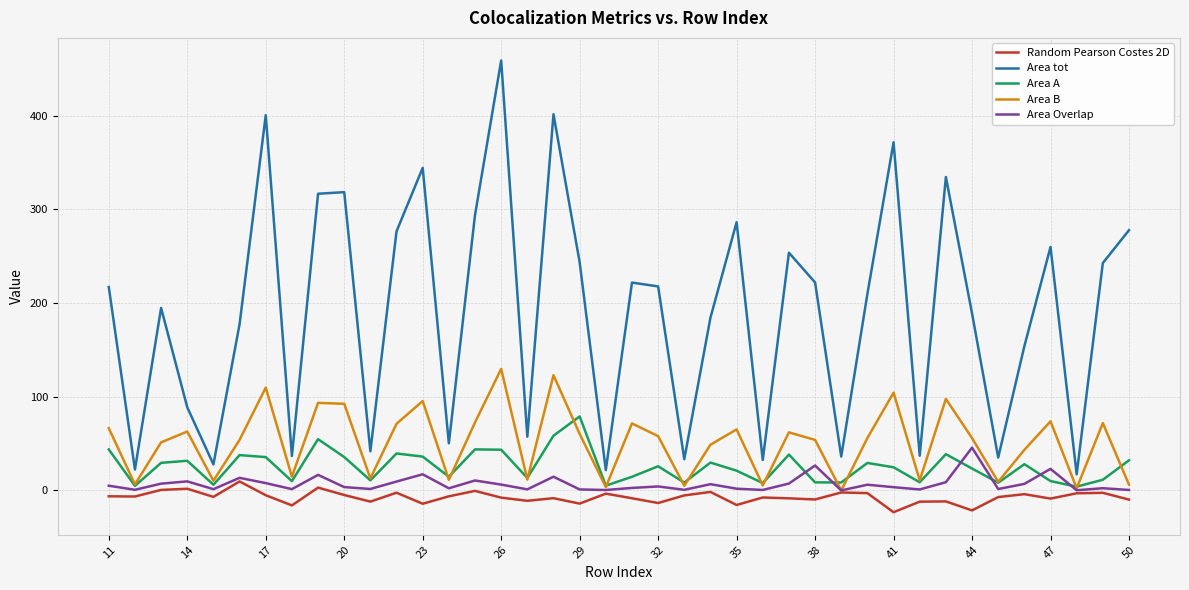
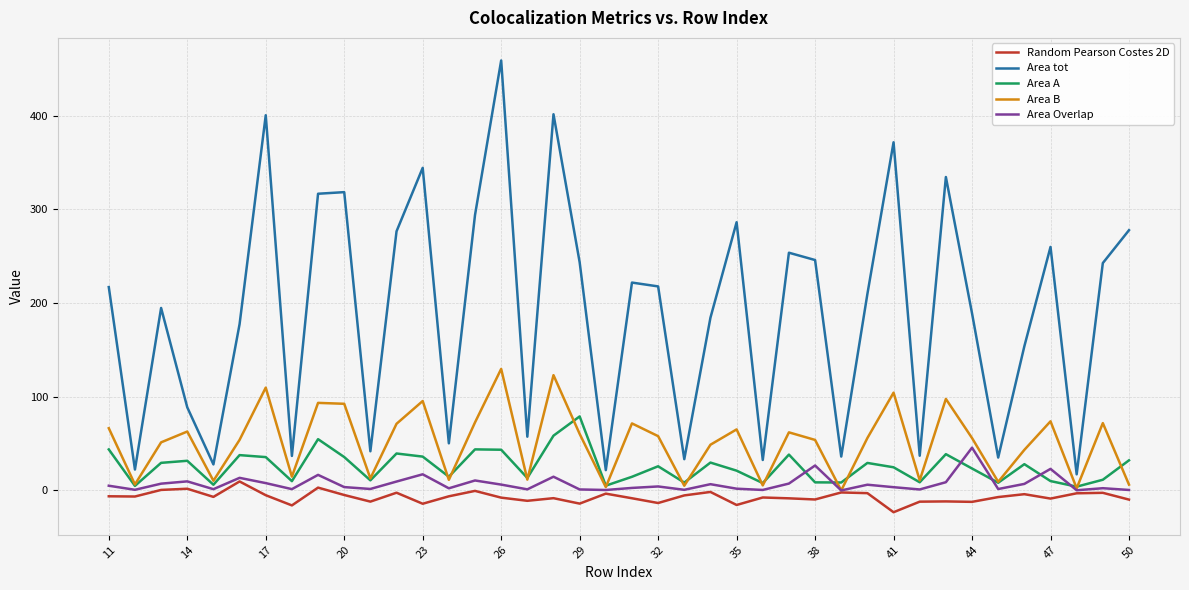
Area tot, 38: 220 -> 250
Random Pearson Costes 2D, 44: -20 -> -10
